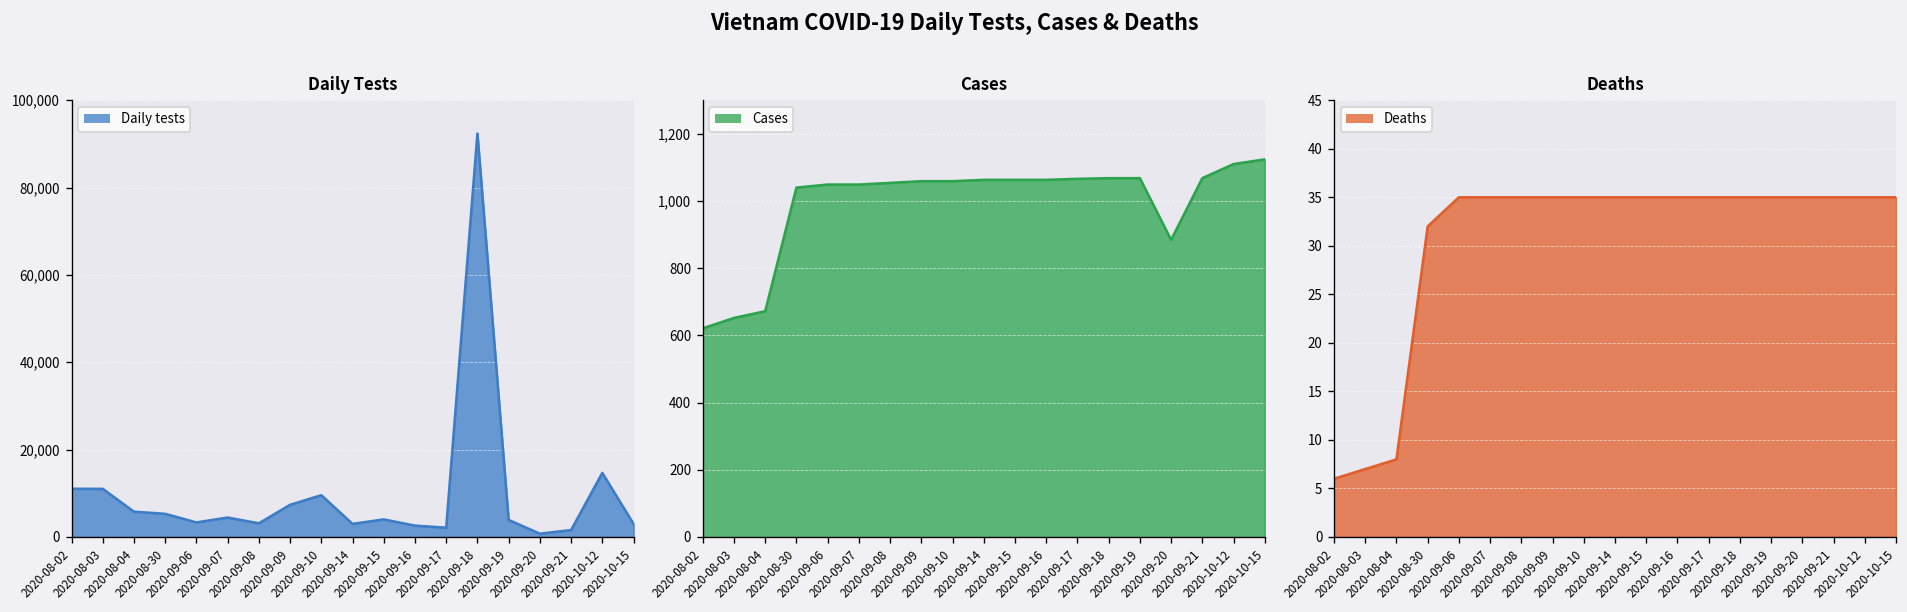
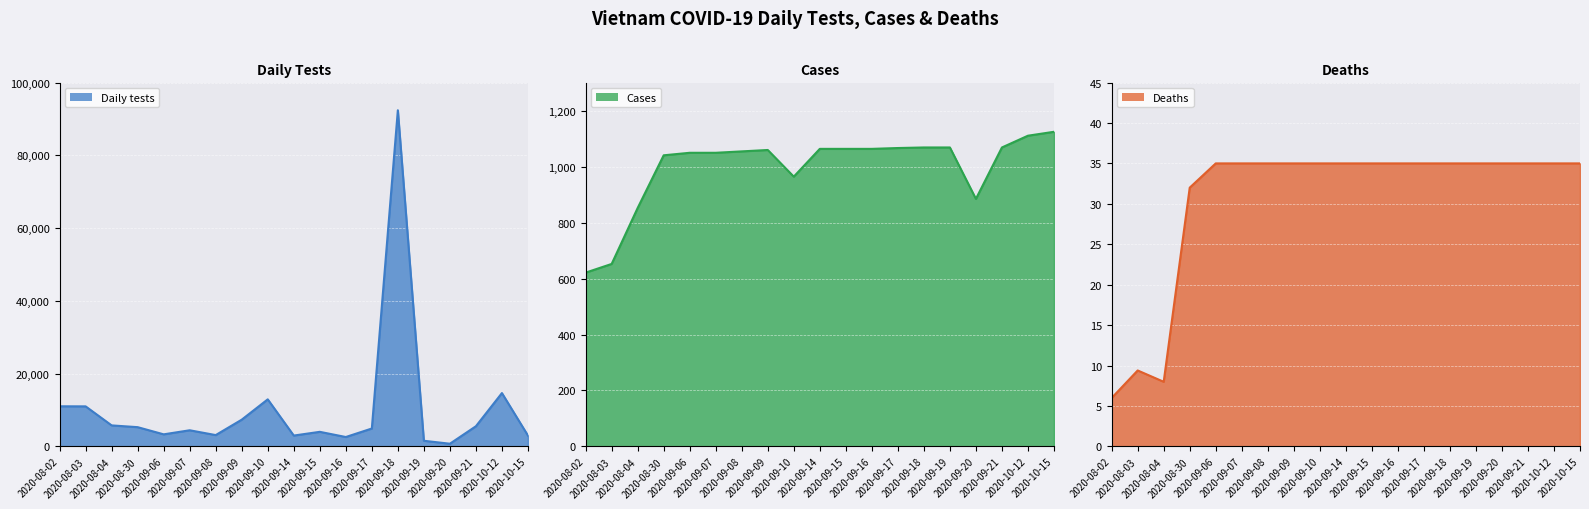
Daily Tests, 2020-09-10: 10,000 -> 13,000
Daily Tests, 2020-09-17: 2,000 -> 5,000
Daily Tests, 2020-09-19: 4,000 -> 2,000
Daily Tests, 2020-09-21: 2,000 -> 6,000
Cases, 2020-08-04: 670 -> 850
Cases, 2020-09-10: 1,060 -> 960
Deaths, 2020-08-03: 7 -> 9
